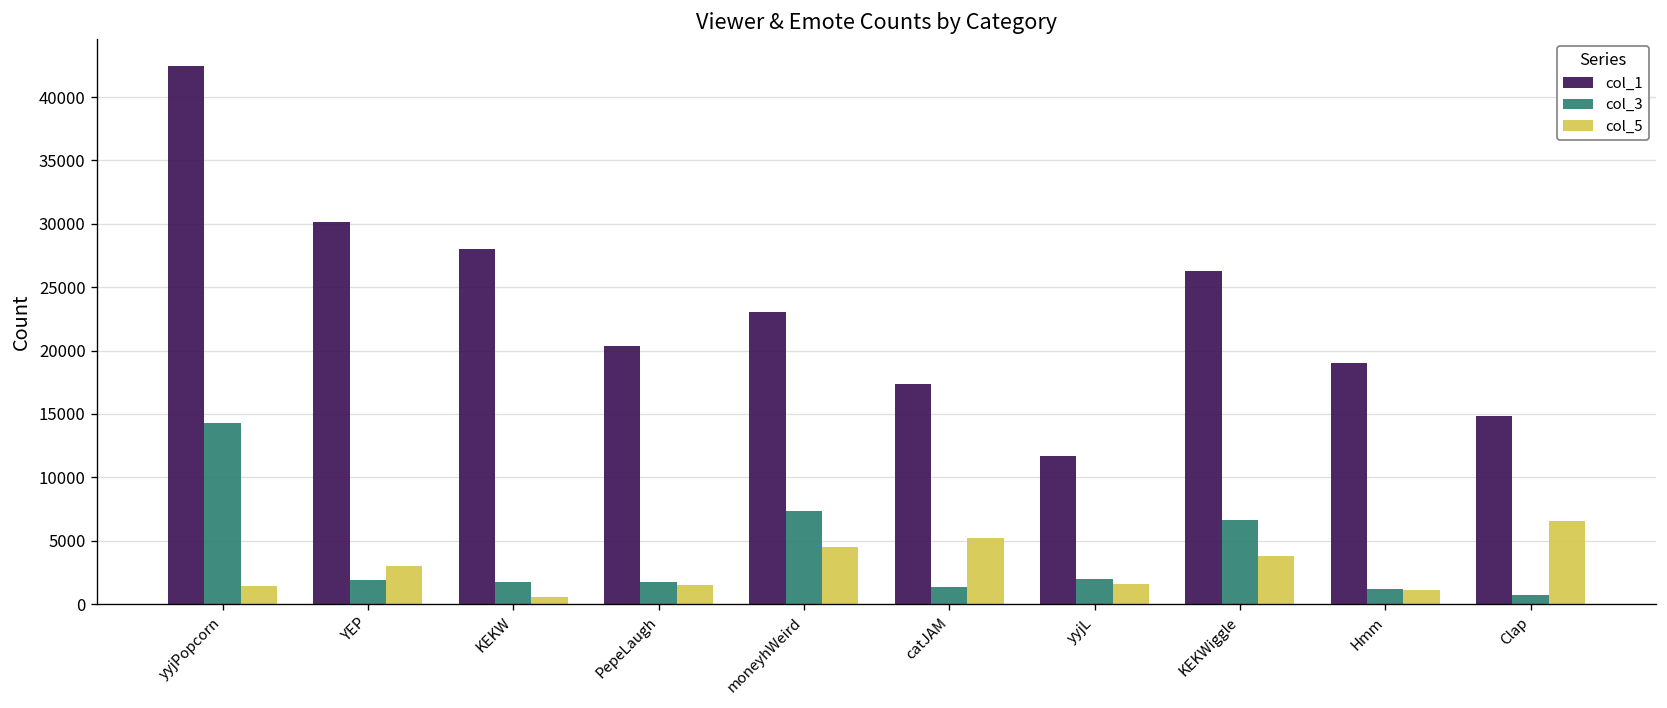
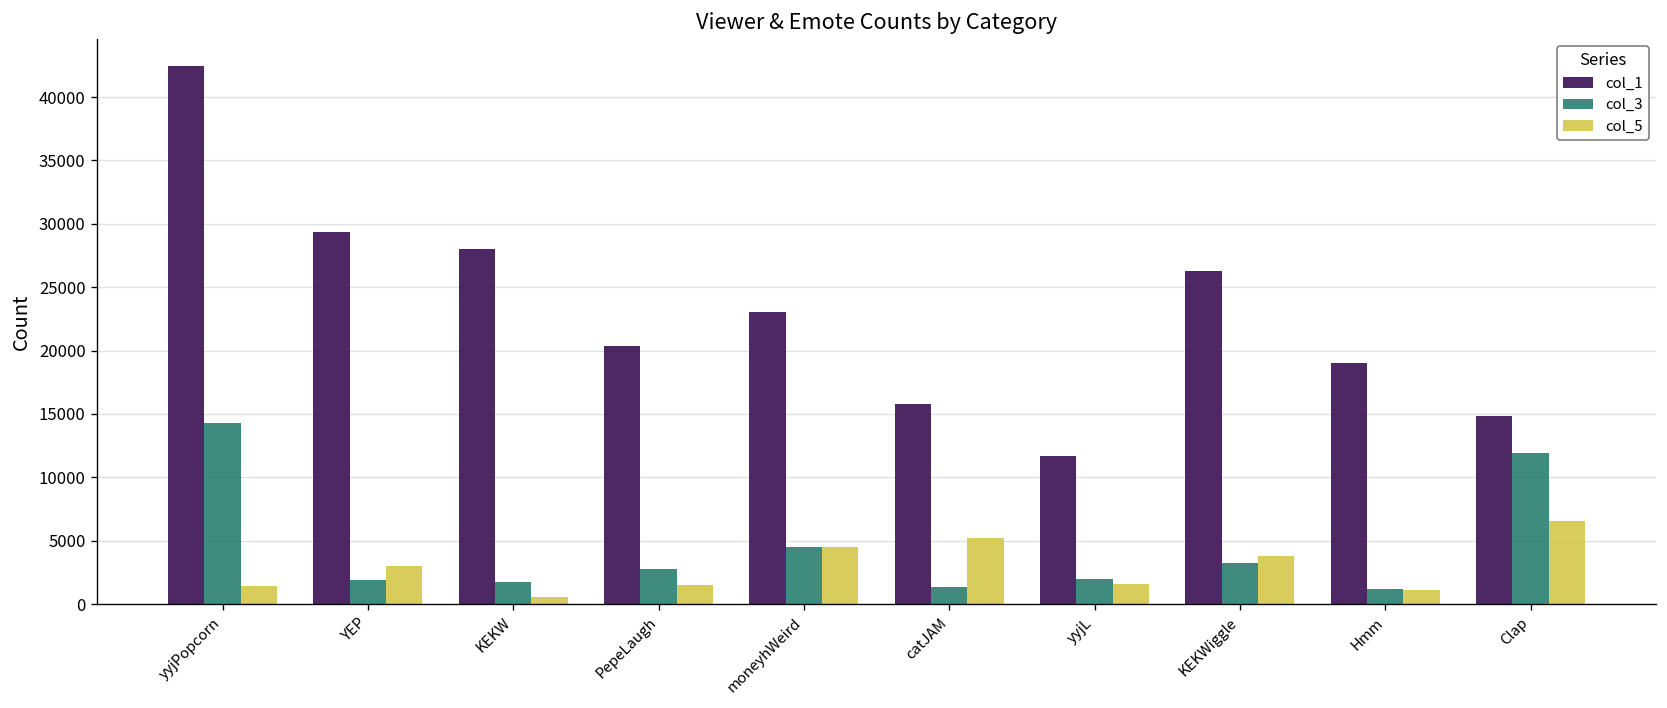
col_1, YEP: 30100 -> 29300
col_3, PepeLaugh: 1700 -> 2800
col_3, moneyhWeird: 7300 -> 4500
col_1, catJAM: 17400 -> 15800
col_3, KEKWiggle: 6700 -> 3200
col_3, Clap: 700 -> 11900
